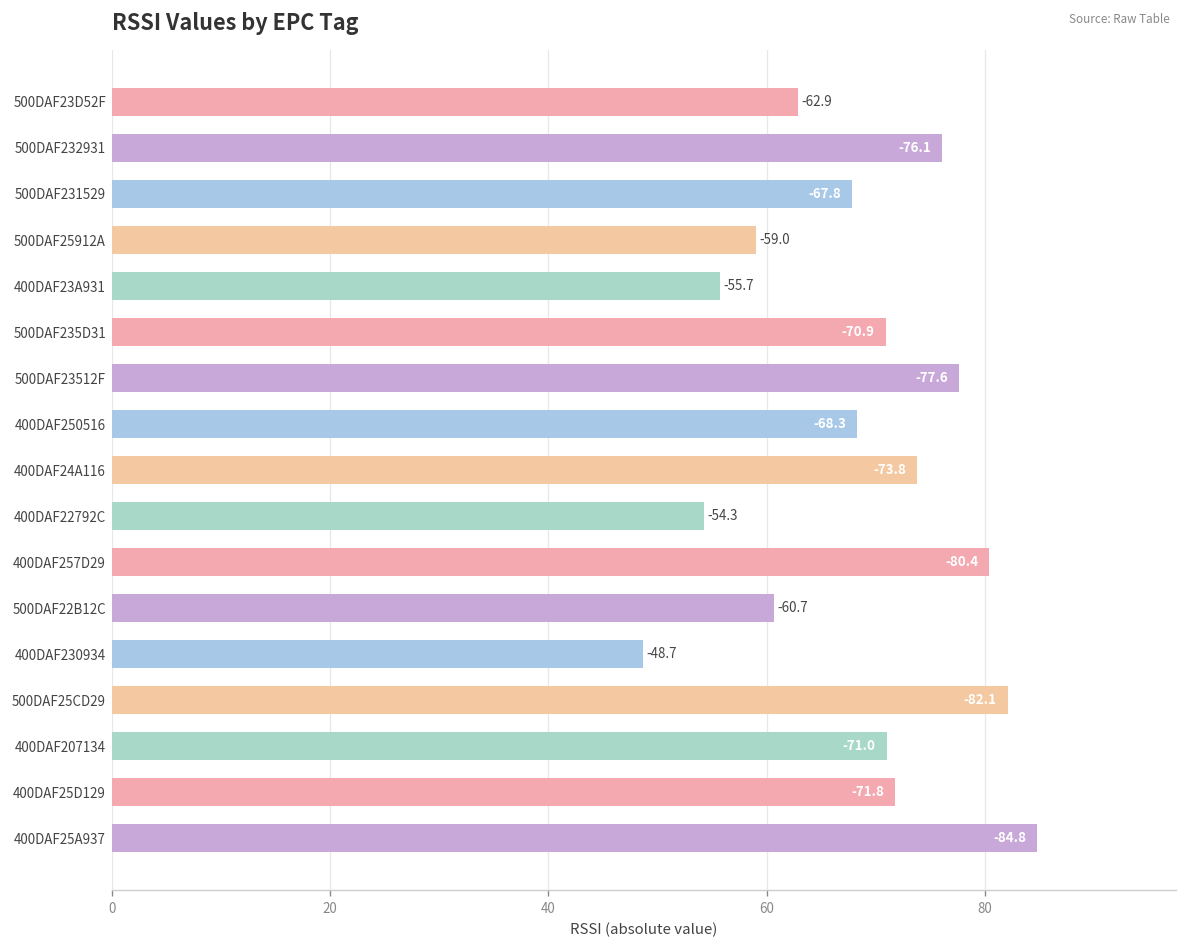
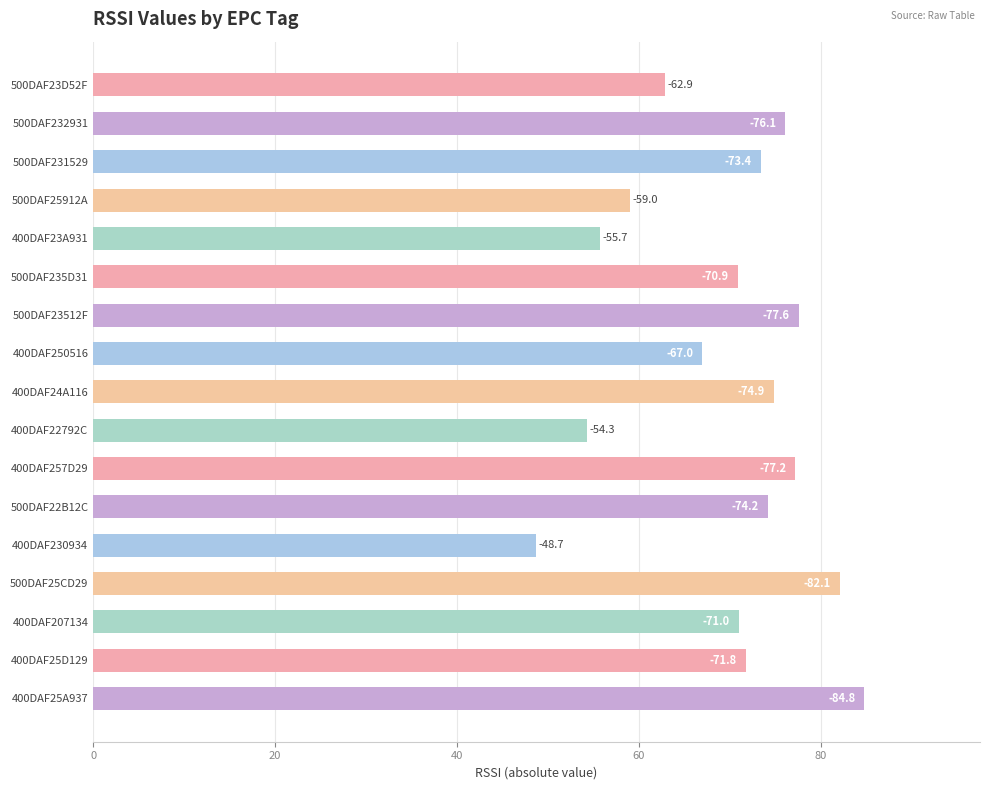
500DAF231529: -67.8 -> -73.4
400DAF250516: -68.3 -> -67.0
400DAF24A116: -73.8 -> -74.9
400DAF257D29: -80.4 -> -77.2
500DAF22B12C: -60.7 -> -74.2
